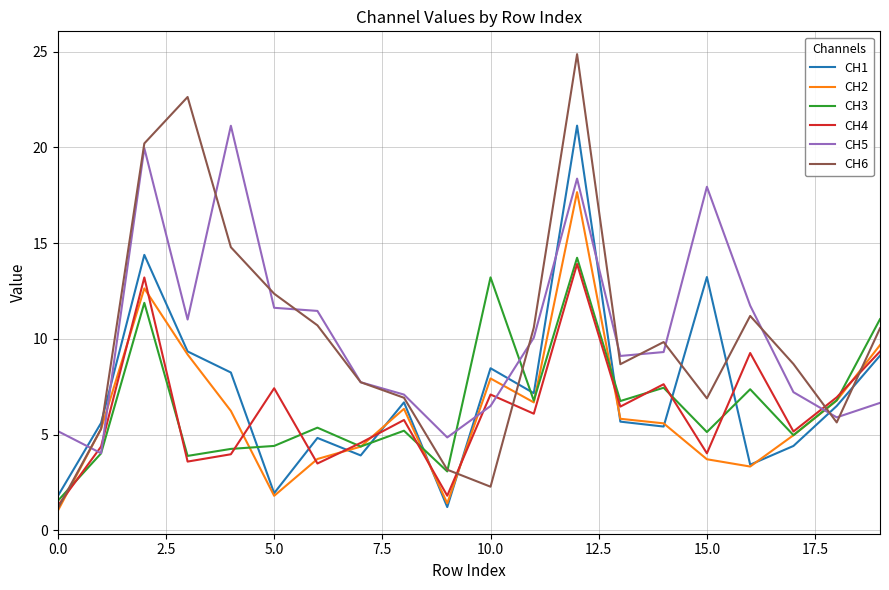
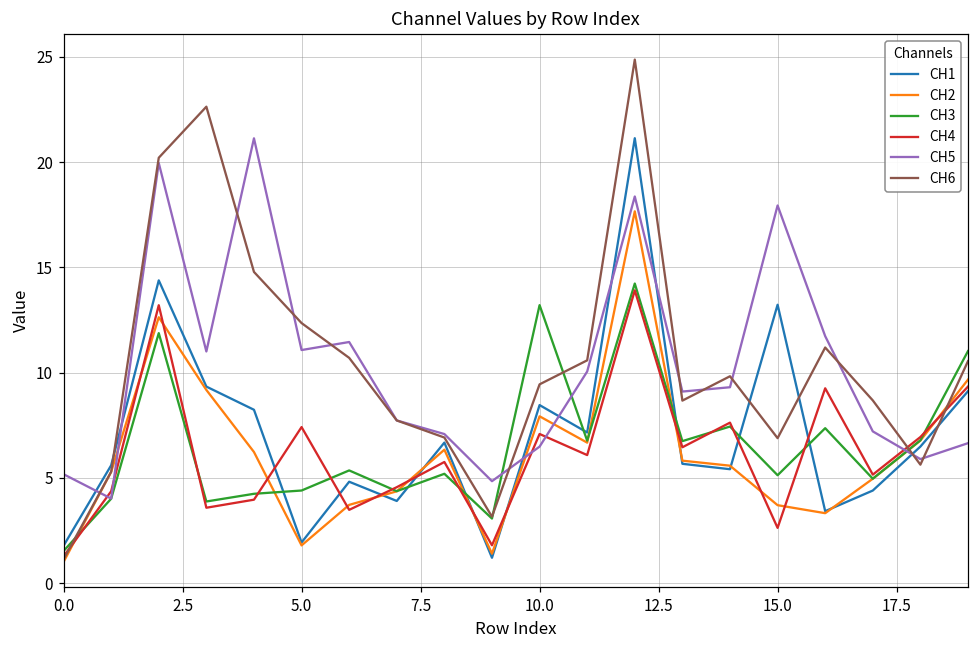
CH5, 5.0: 11.6 -> 11.1
CH6, 10.0: 2.3 -> 9.4
CH4, 15.0: 4.0 -> 2.6
